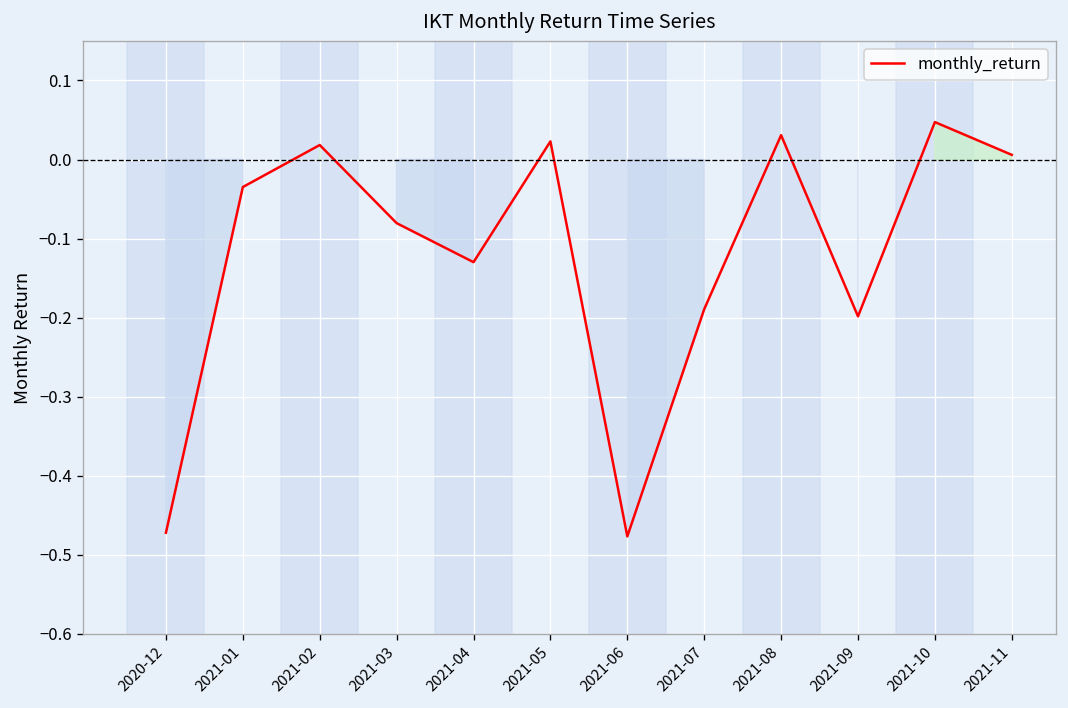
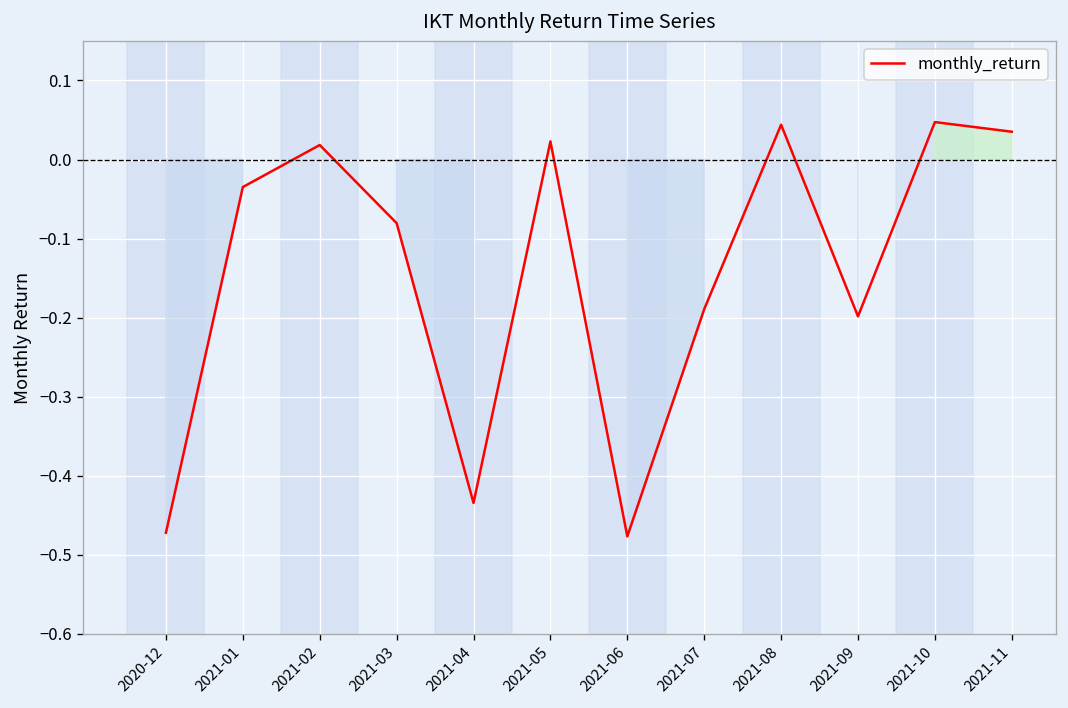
2021-04: -0.13 -> -0.43
2021-08: 0.03 -> 0.04
2021-11: 0.01 -> 0.04
